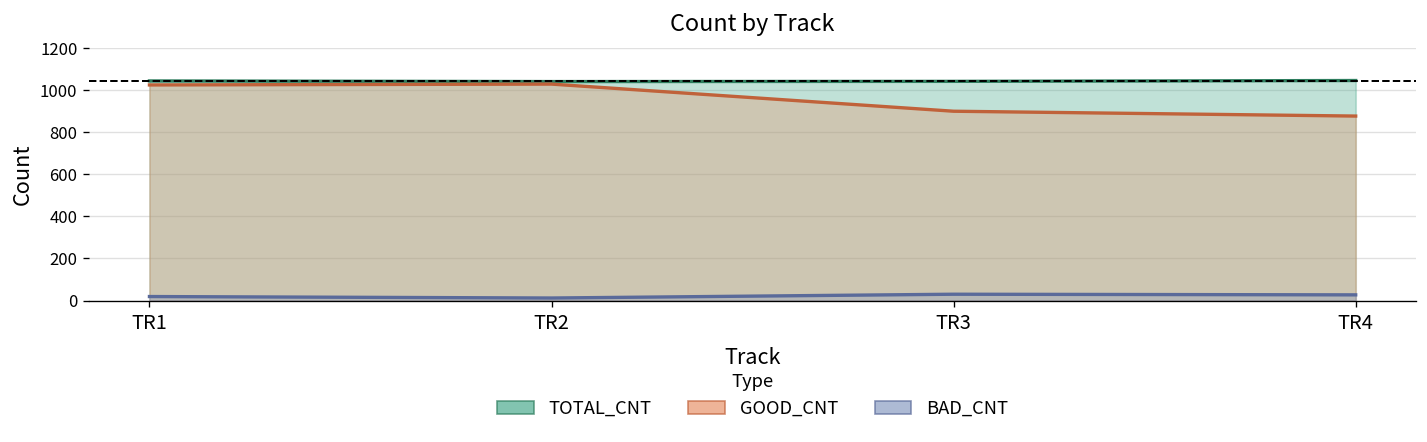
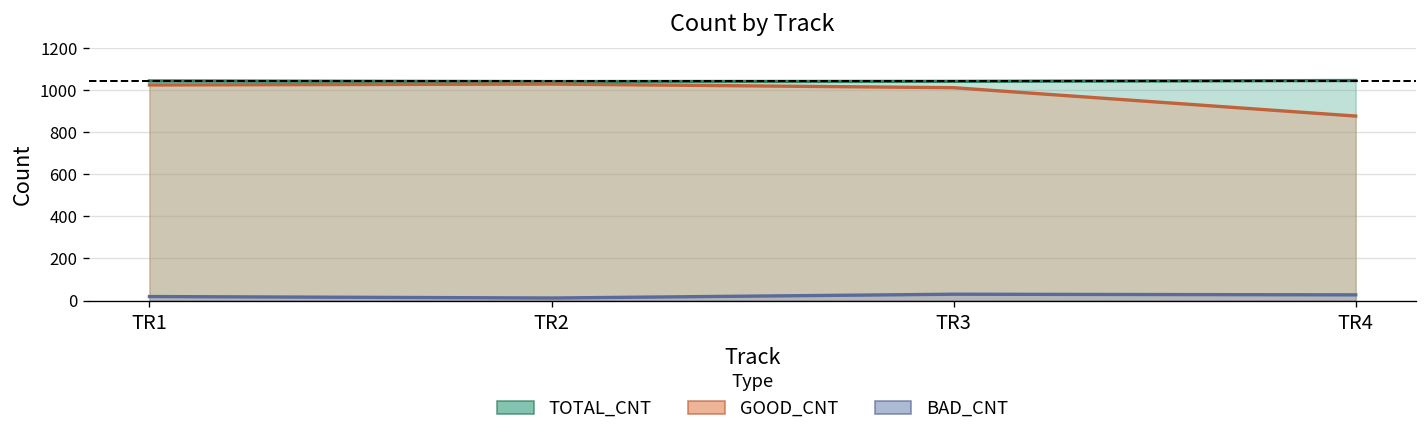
GOOD_CNT, TR3: 900 -> 1010
